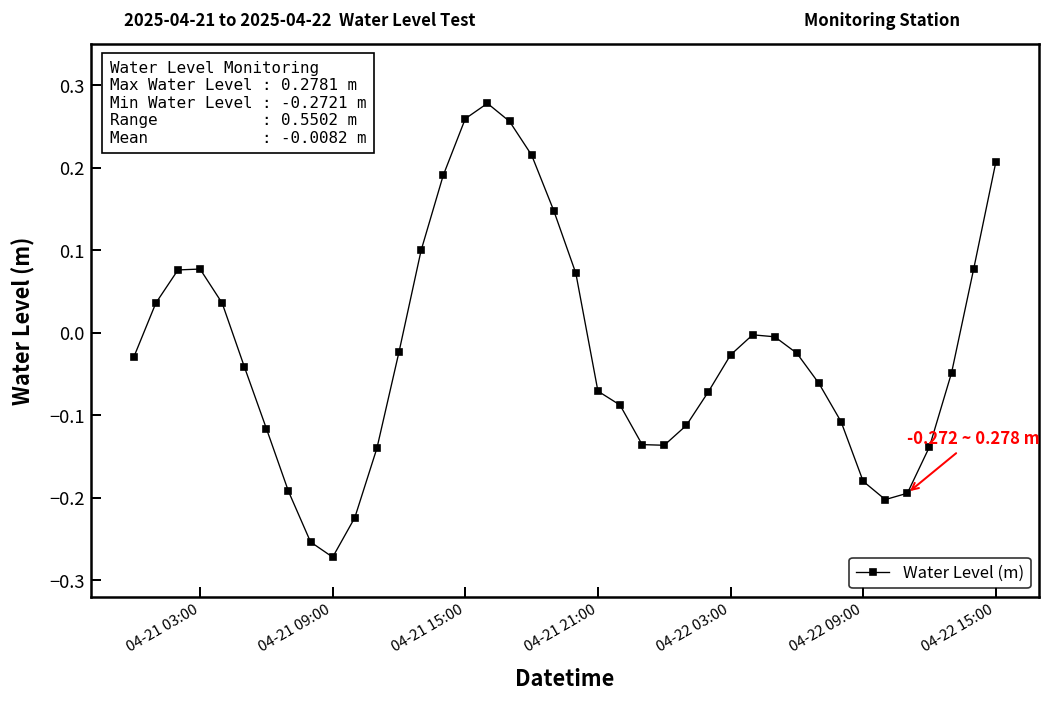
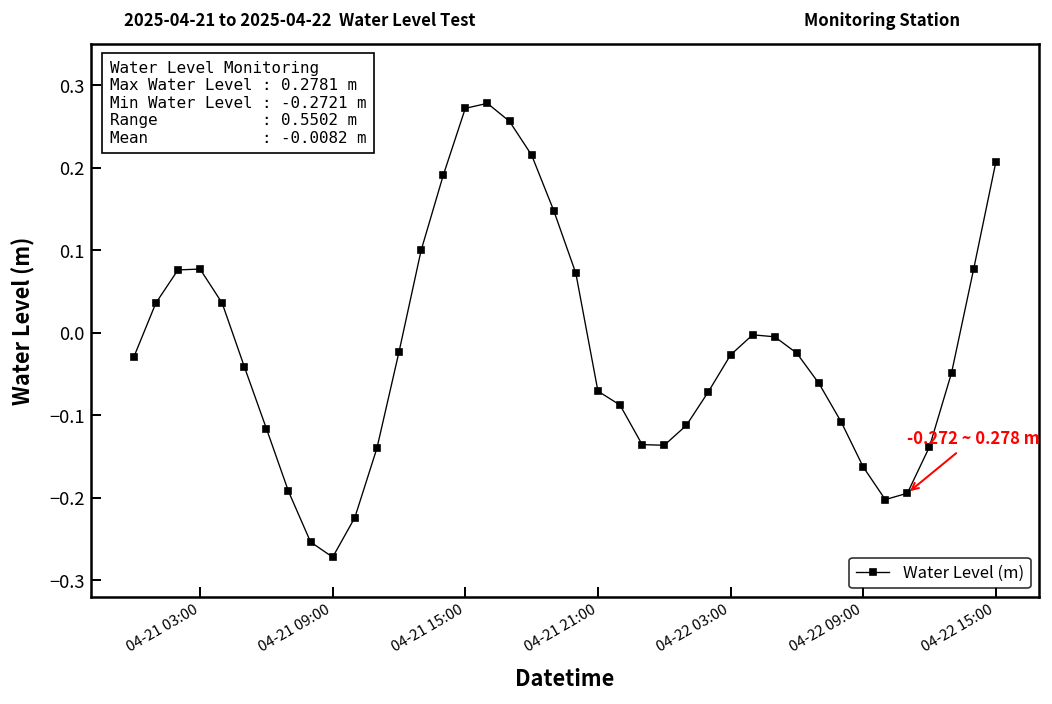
04-21 15:00: 0.26 -> 0.27
04-22 09:00: -0.18 -> -0.16
